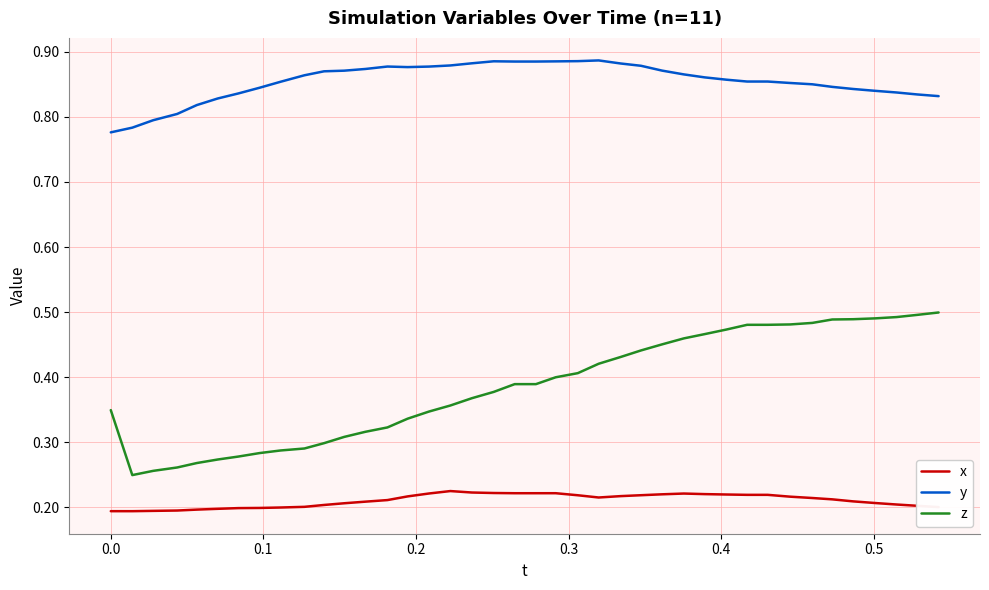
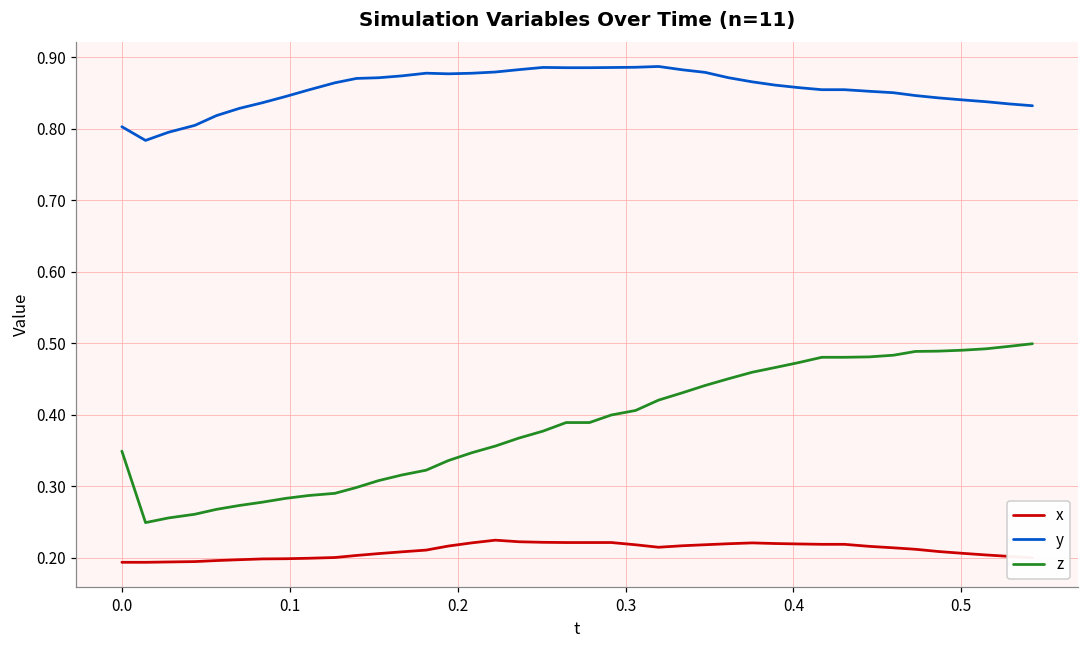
y, 0.0: 0.78 -> 0.80
